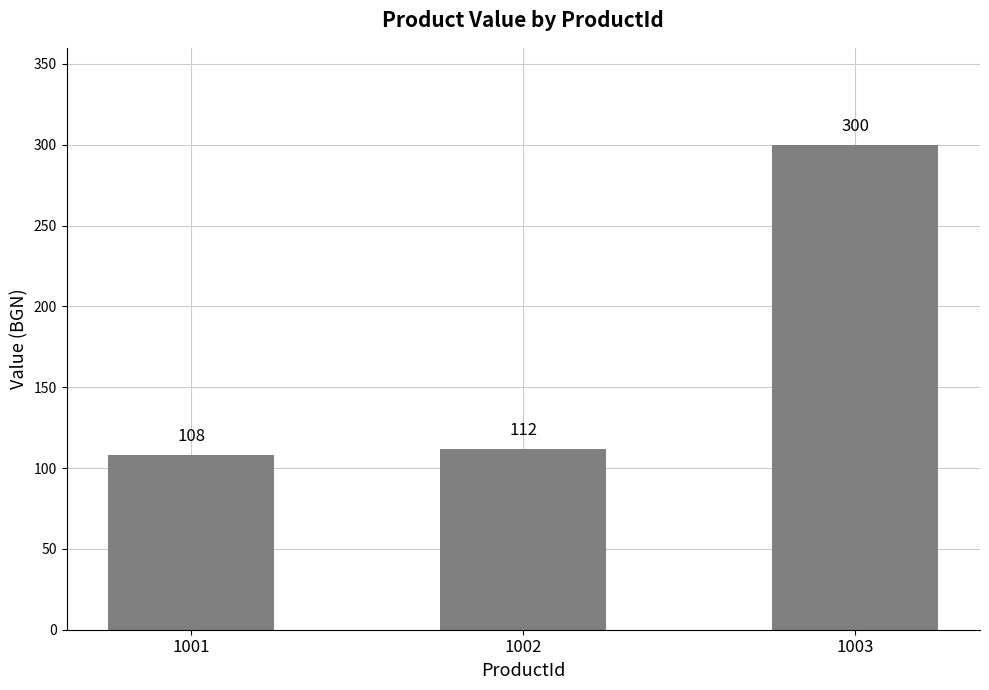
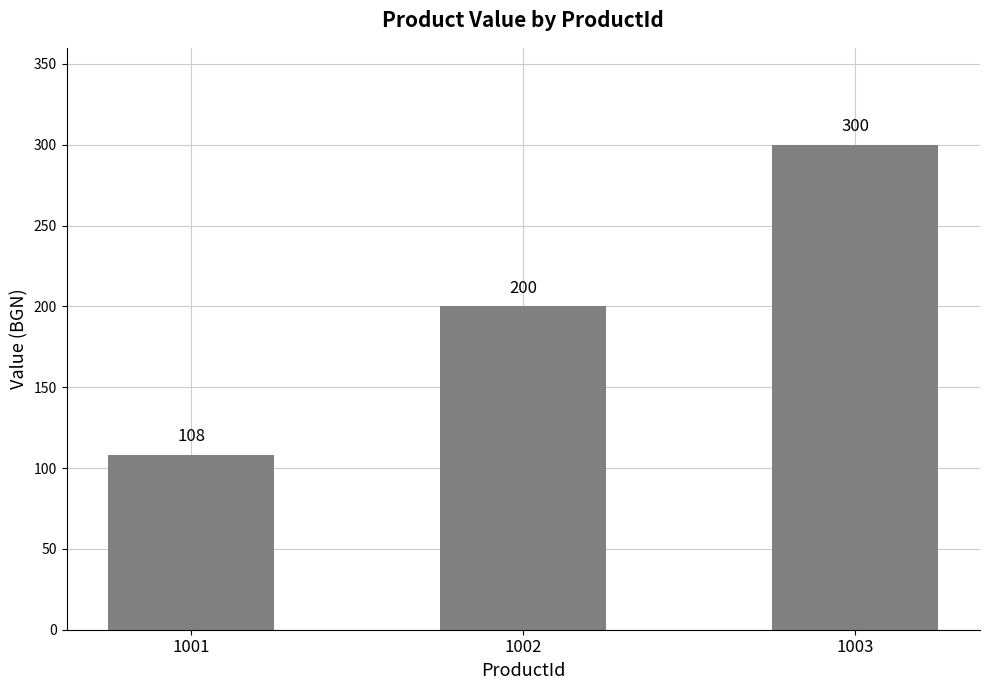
1002: 112 -> 200
